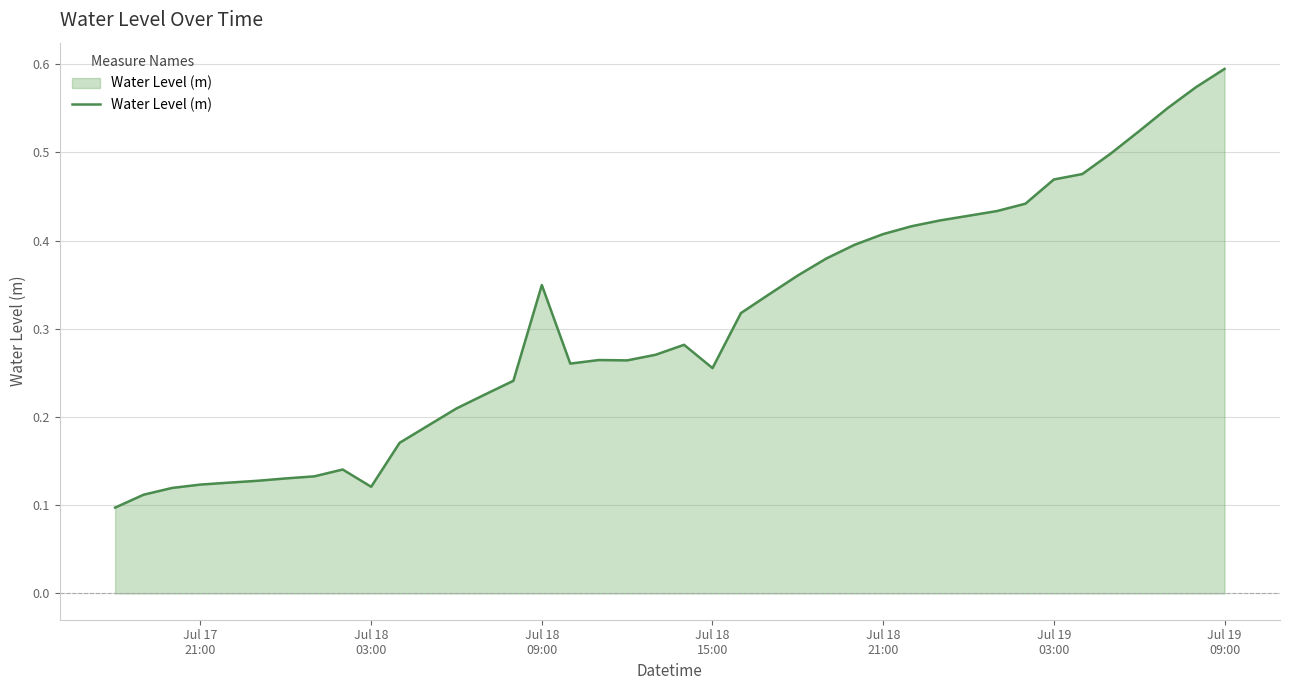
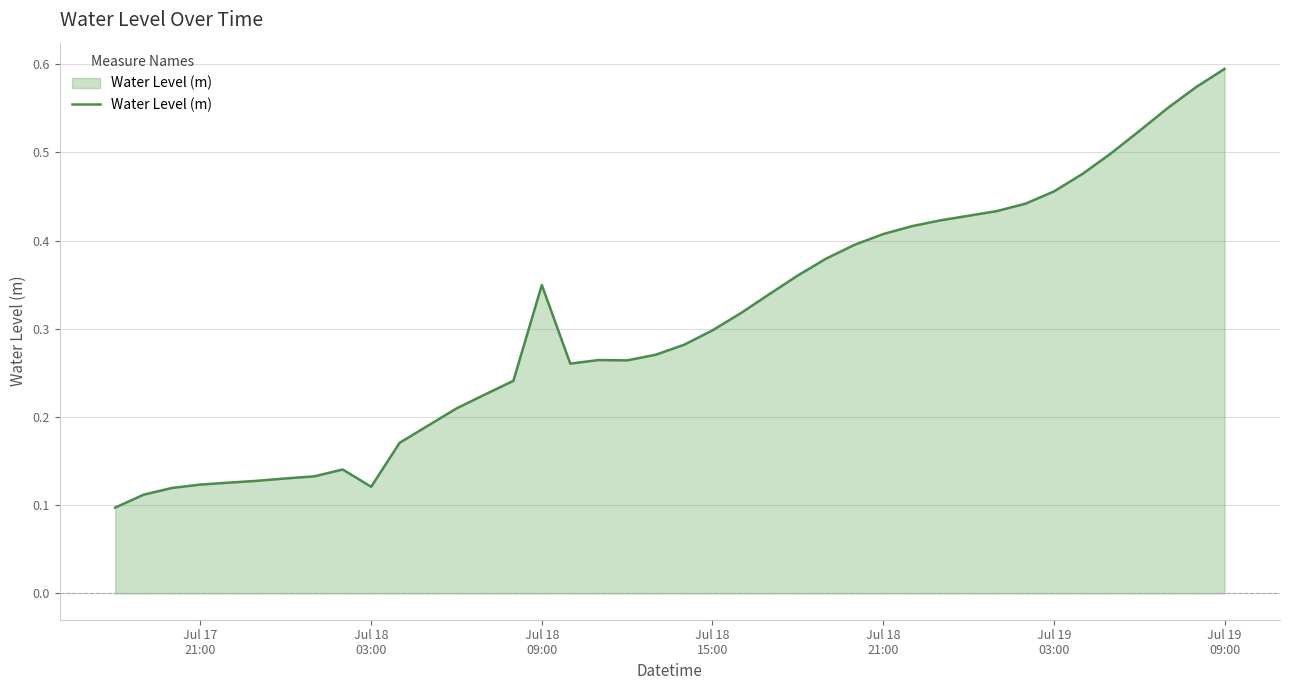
Jul 18 15:00: 0.26 -> 0.30
Jul 19 03:00: 0.47 -> 0.46
